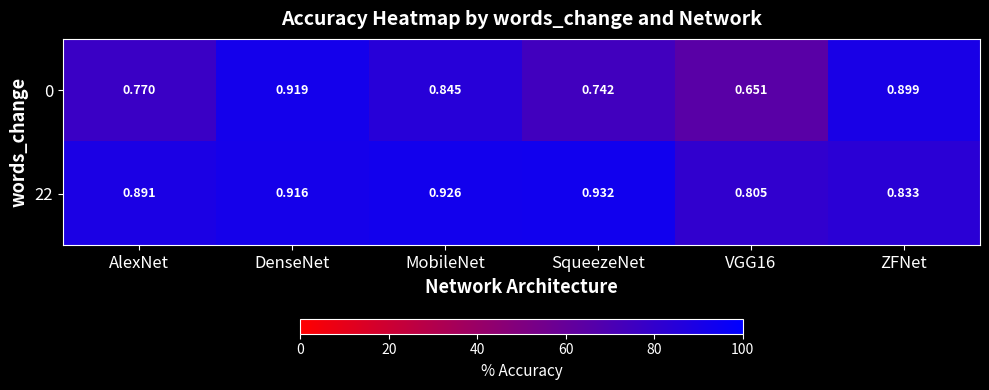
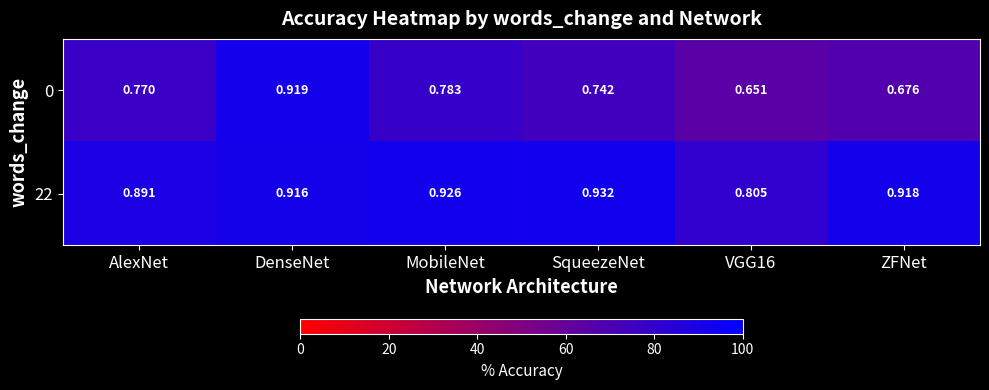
0, MobileNet: 0.845 -> 0.783
0, ZFNet: 0.899 -> 0.676
22, ZFNet: 0.833 -> 0.918
